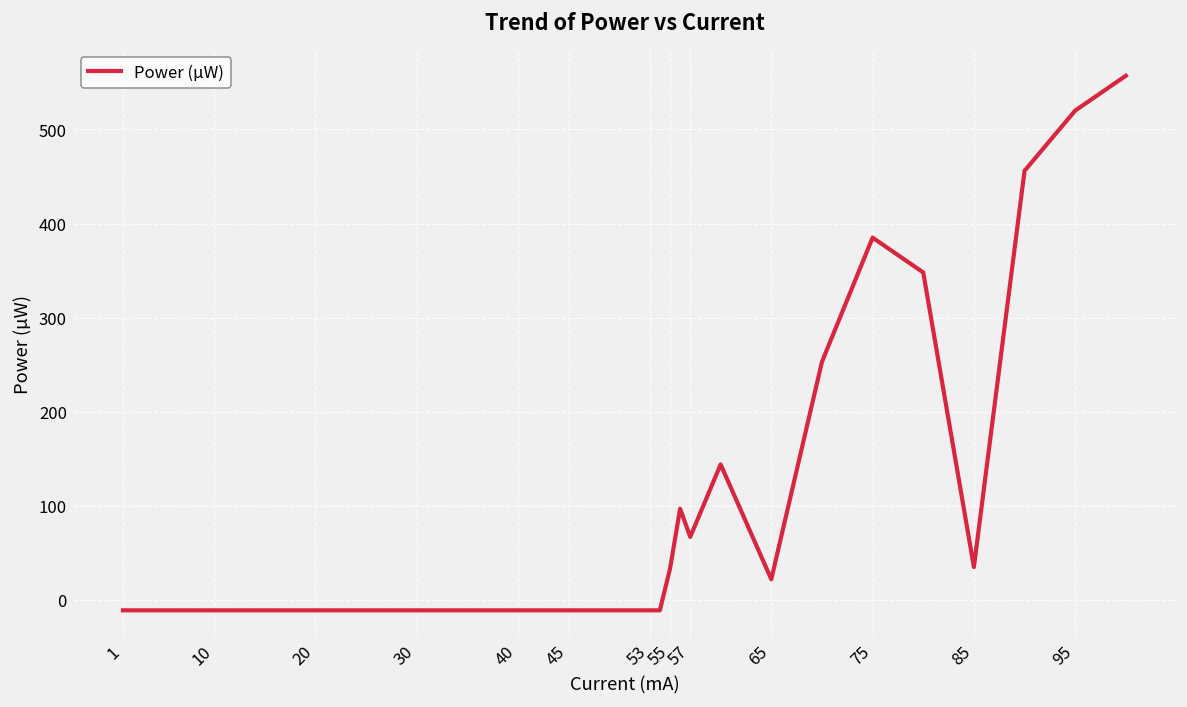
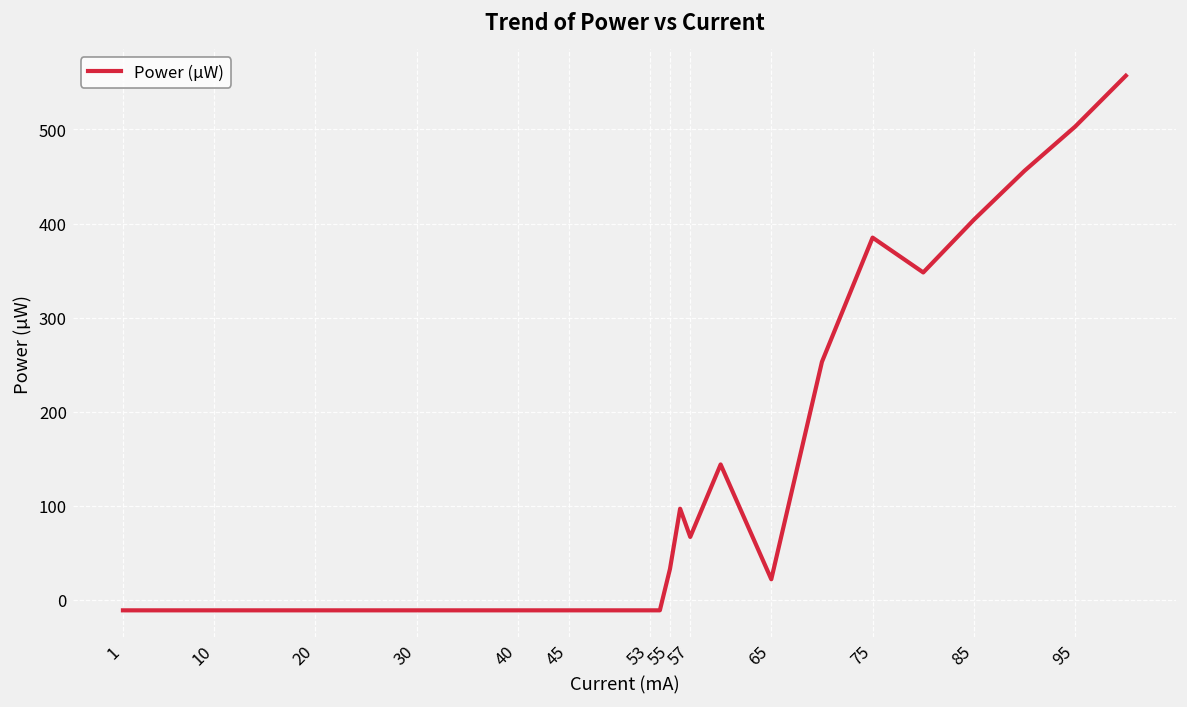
85: 40 -> 400
95: 520 -> 500
